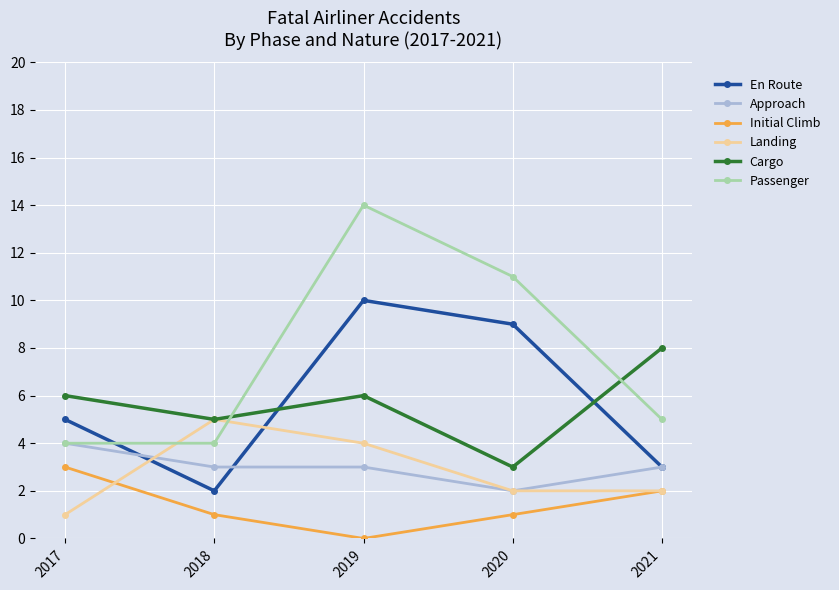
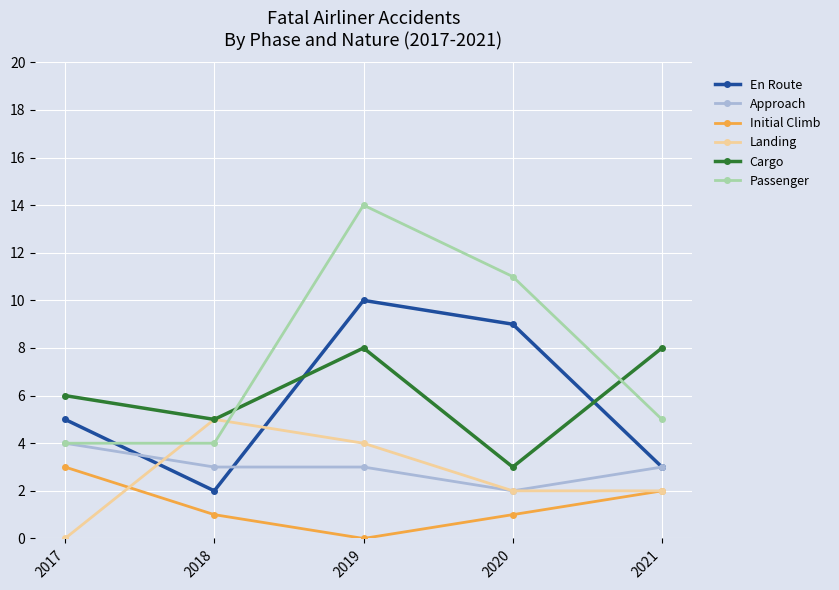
Landing, 2017: 1 -> 0
Cargo, 2019: 6 -> 8
